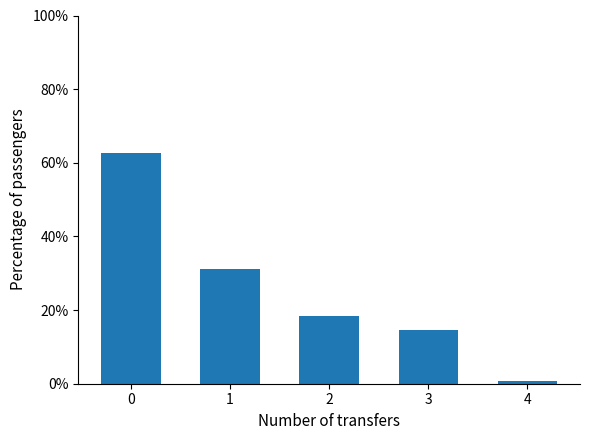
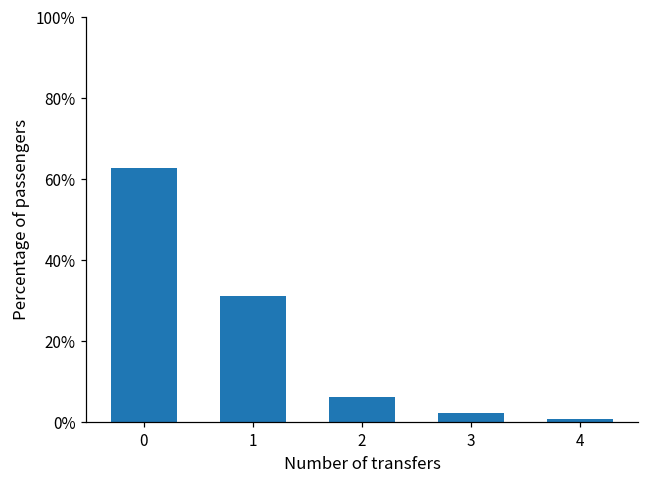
2: 18% -> 6%
3: 15% -> 2%
